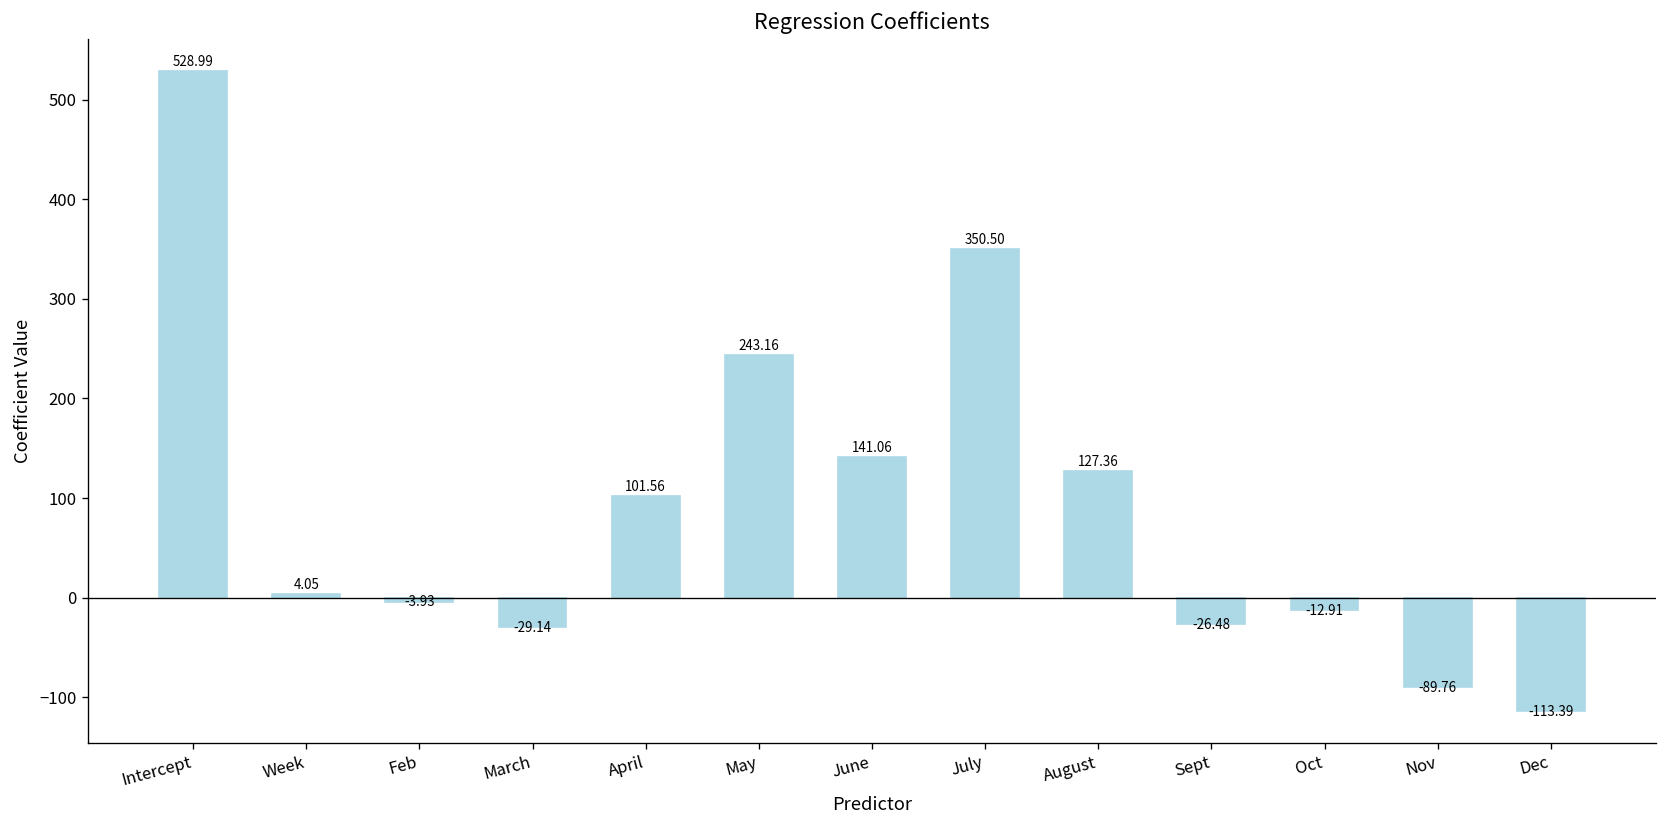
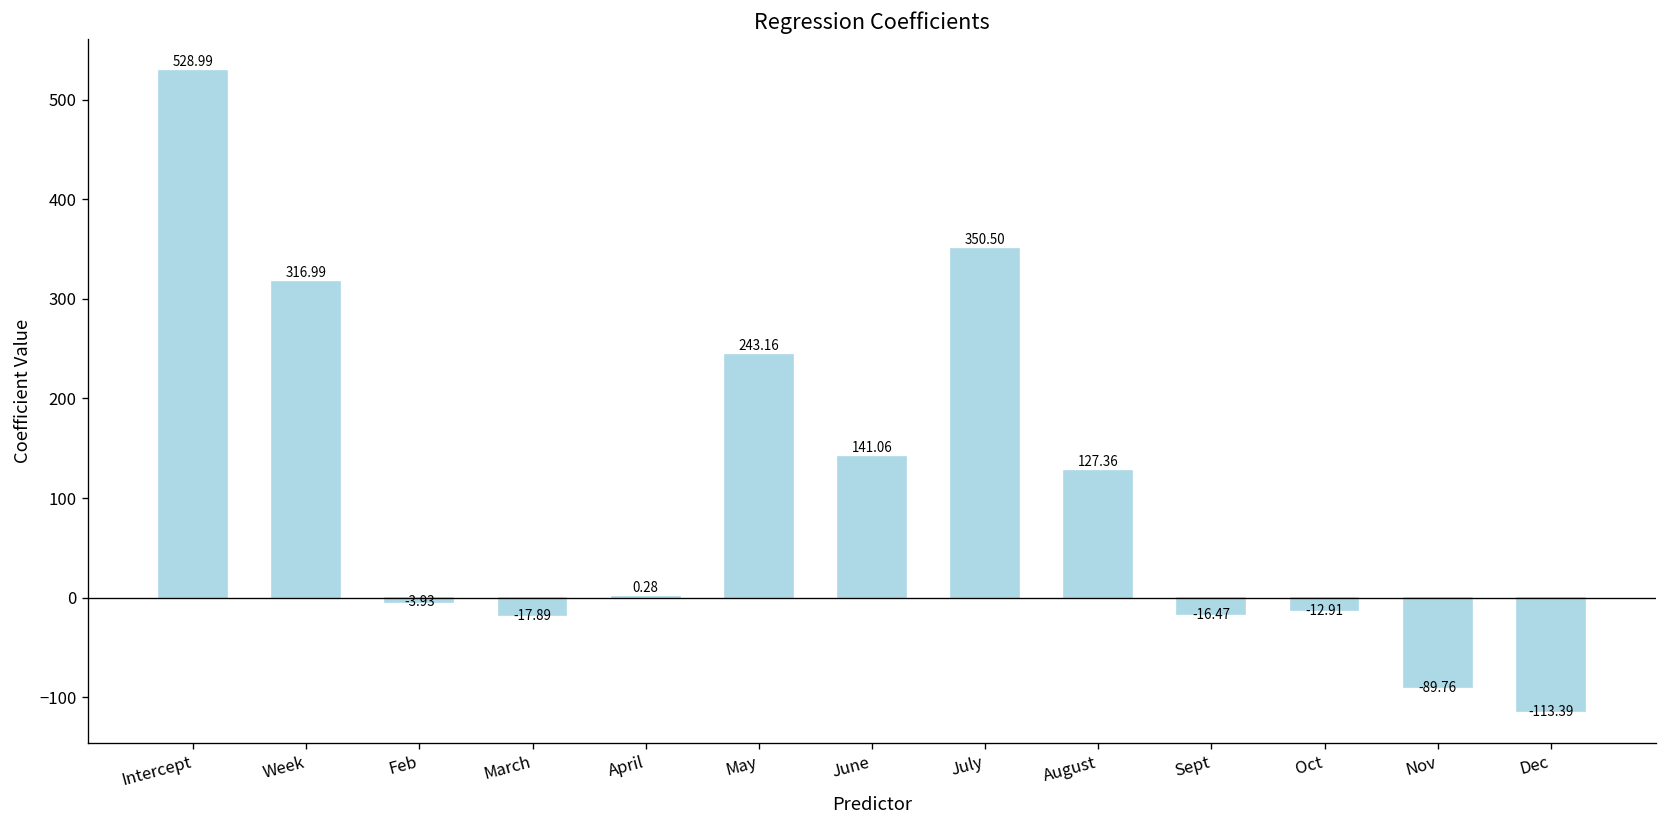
Week: 4.05 -> 316.99
March: -29.14 -> -17.89
April: 101.56 -> 0.28
Sept: -26.48 -> -16.47
